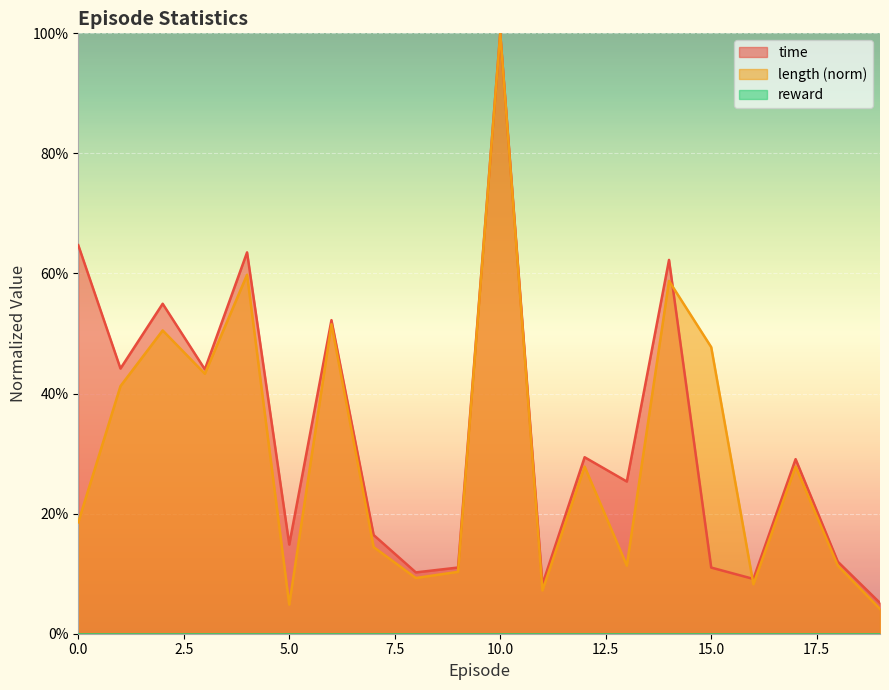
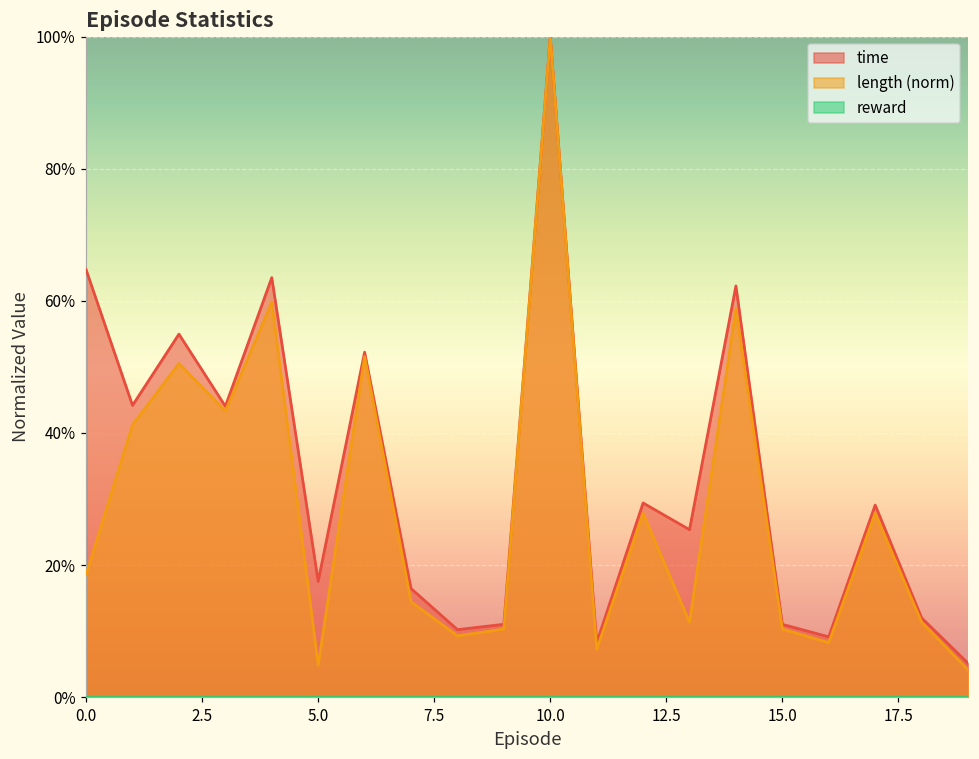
time, 5.0: 15% -> 18%
length (norm), 15.0: 48% -> 10%
